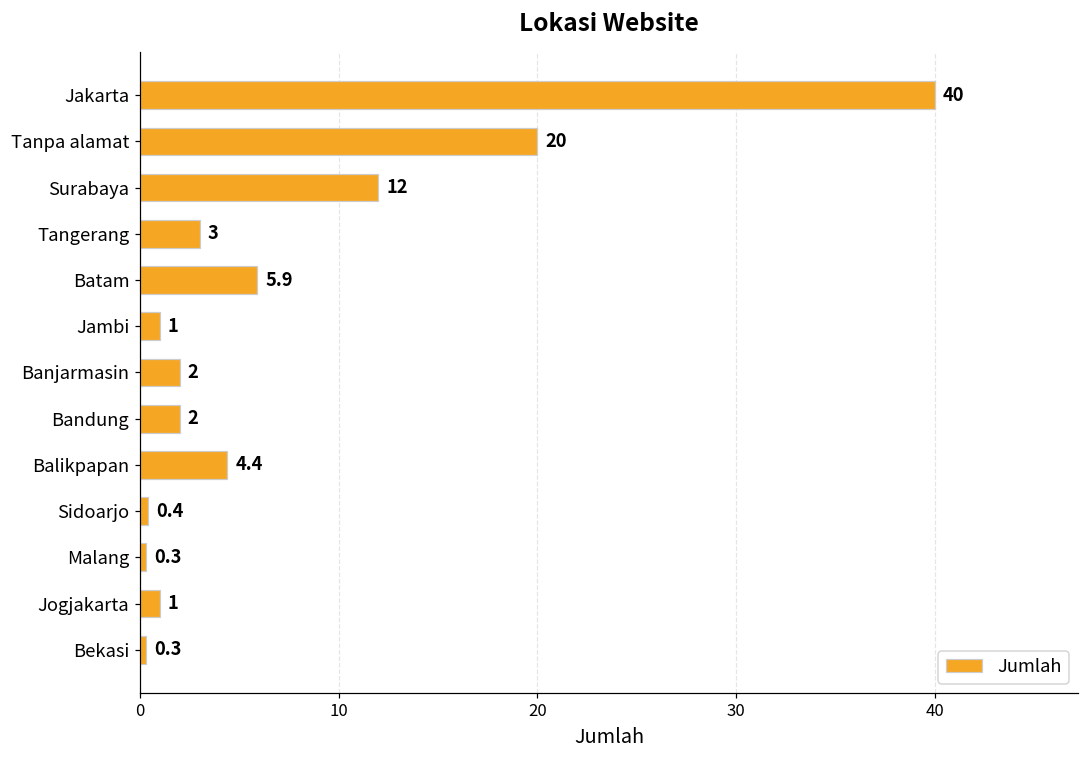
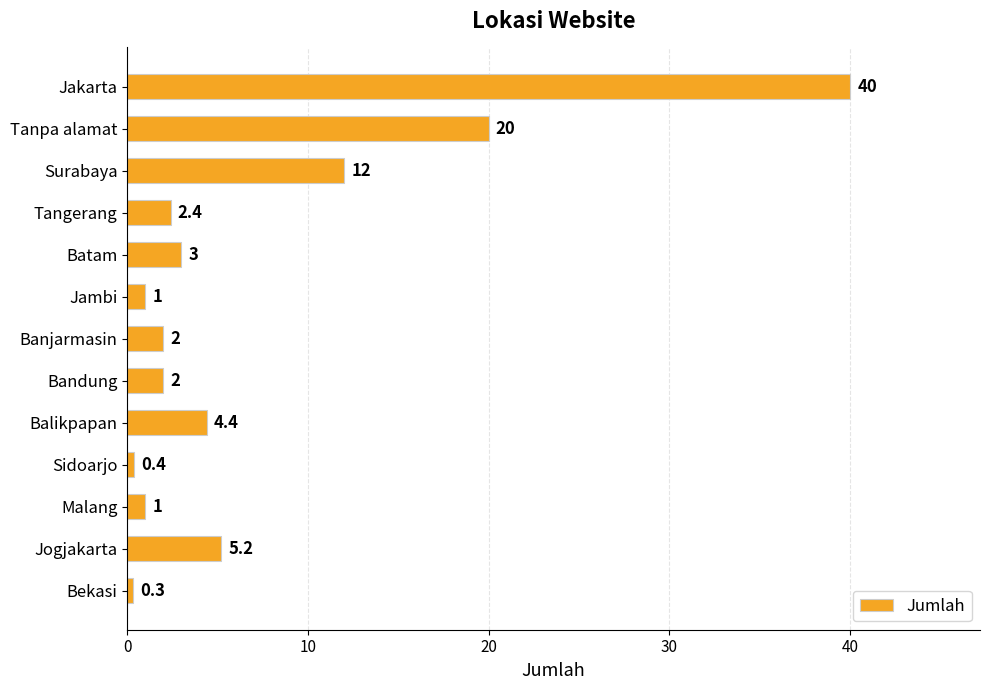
Tangerang: 3 -> 2.4
Batam: 5.9 -> 3
Malang: 0.3 -> 1
Jogjakarta: 1 -> 5.2
